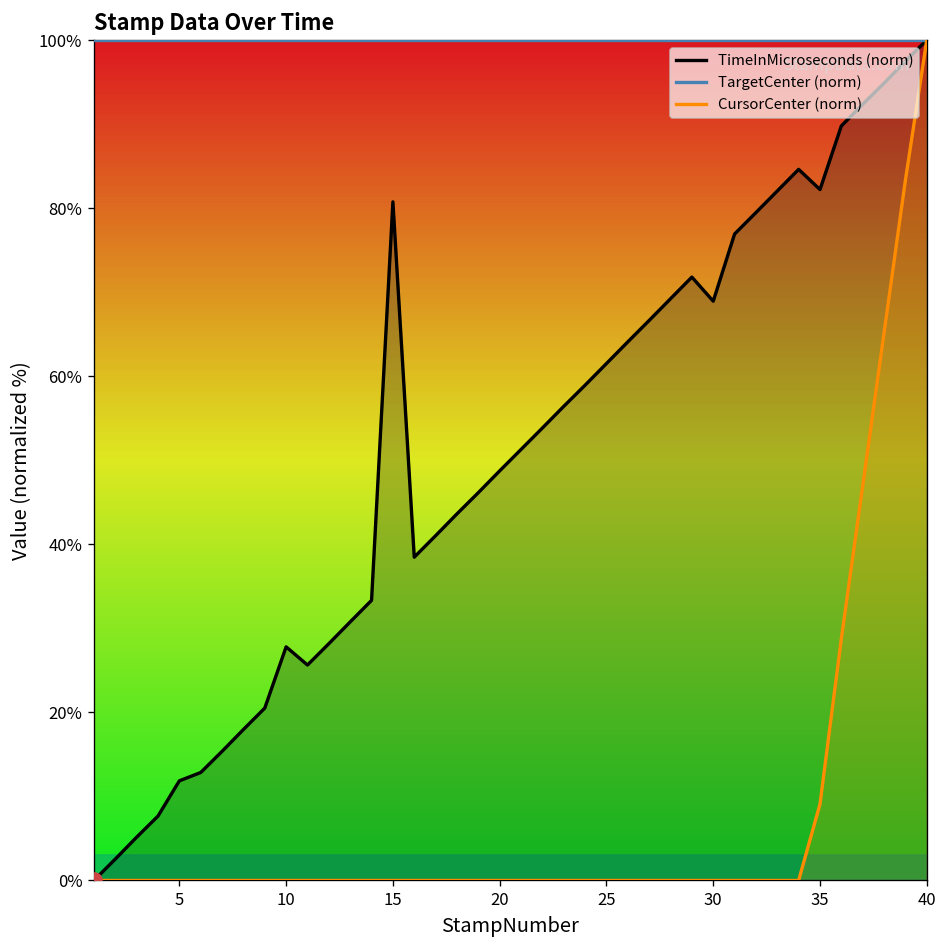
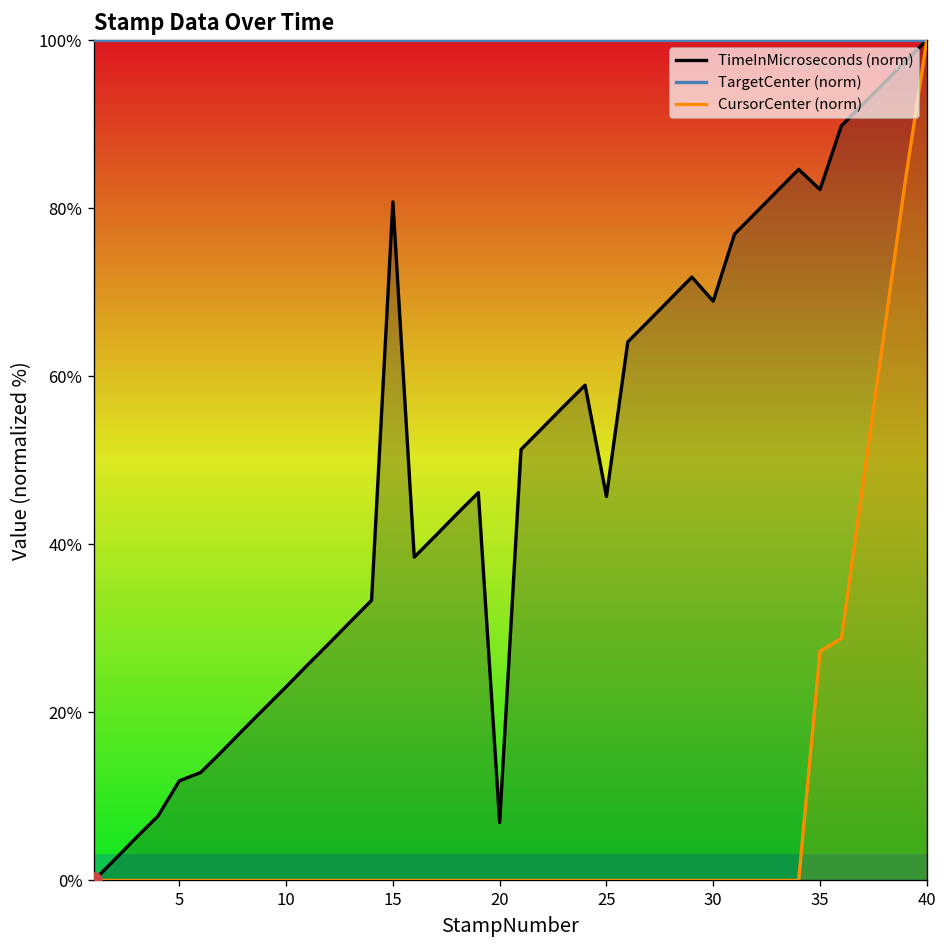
TimeInMicroseconds (norm), 10: 28% -> 23%
TimeInMicroseconds (norm), 20: 49% -> 7%
TimeInMicroseconds (norm), 25: 62% -> 46%
CursorCenter (norm), 35: 9% -> 27%
